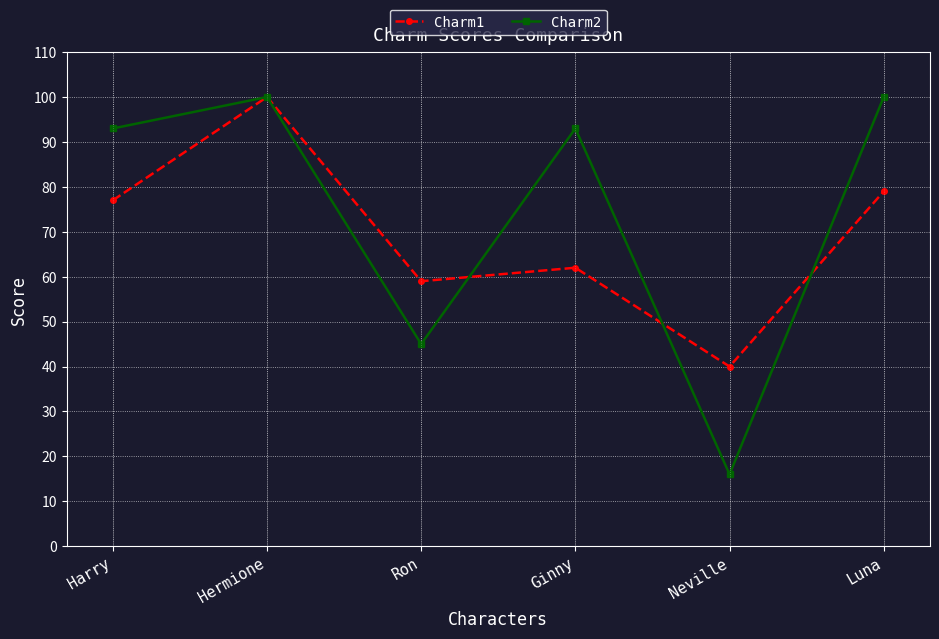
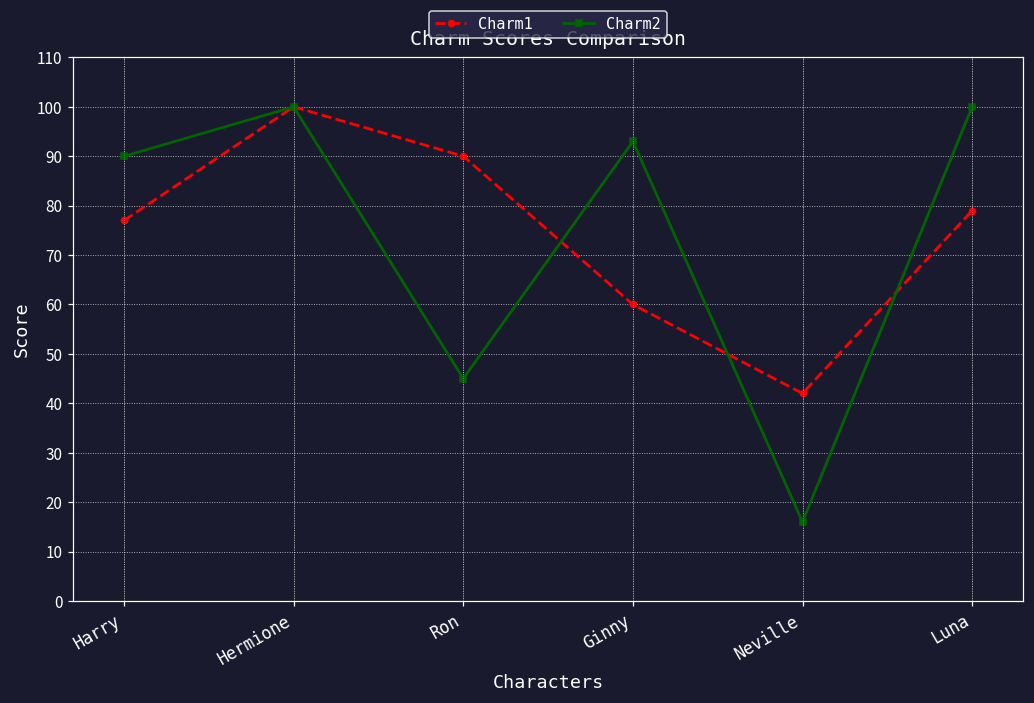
Charm2, Harry: 93 -> 90
Charm1, Ron: 59 -> 90
Charm1, Ginny: 62 -> 60
Charm1, Neville: 40 -> 42
